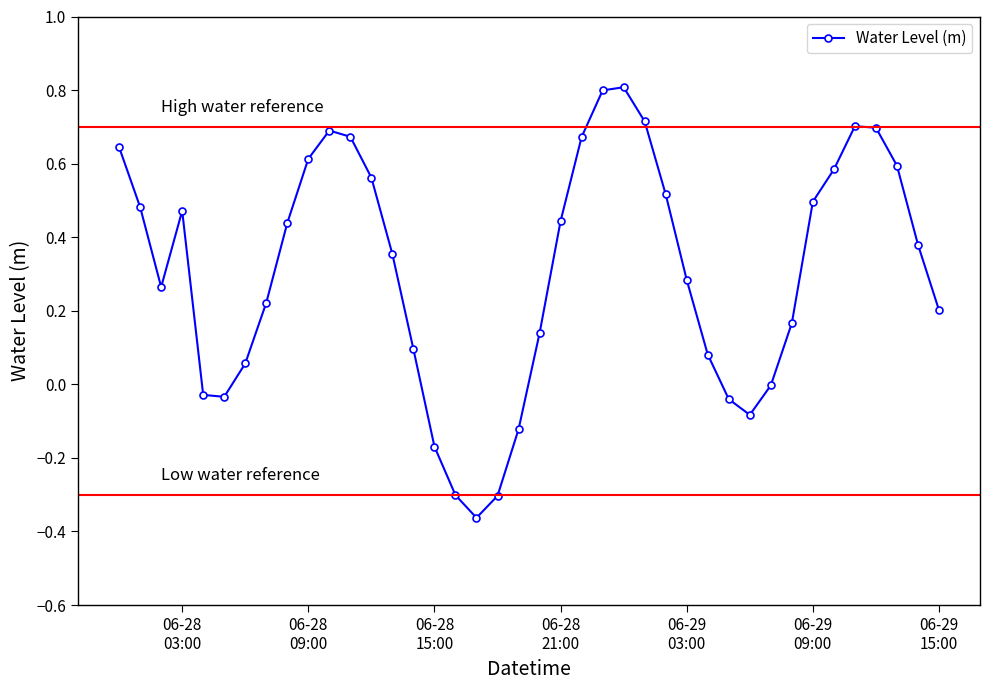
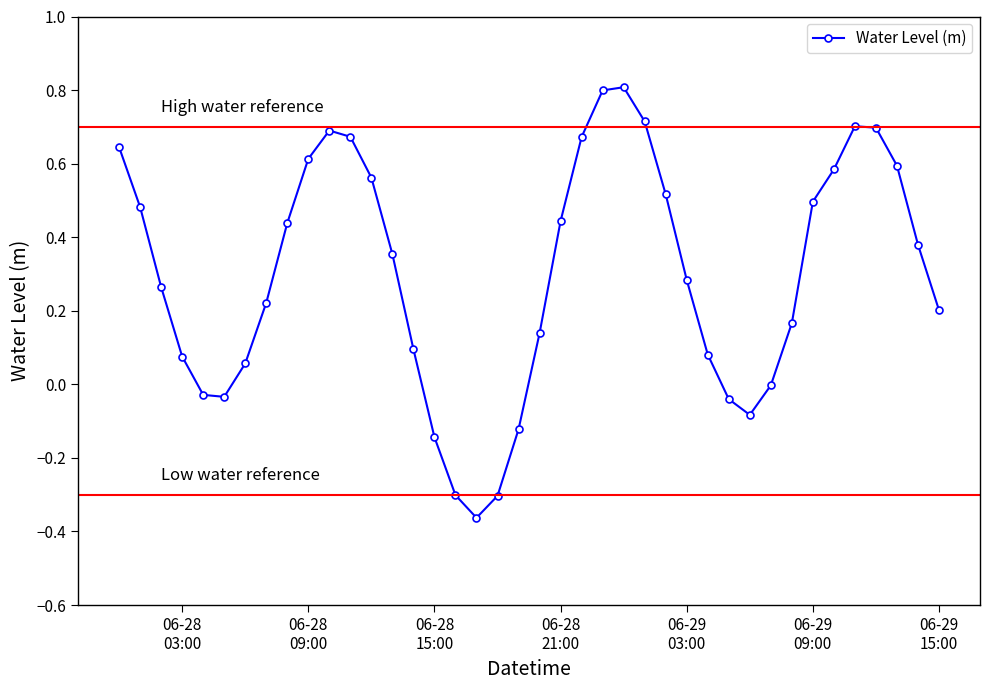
06-28 03:00: 0.47 -> 0.08
06-28 15:00: -0.17 -> -0.14
